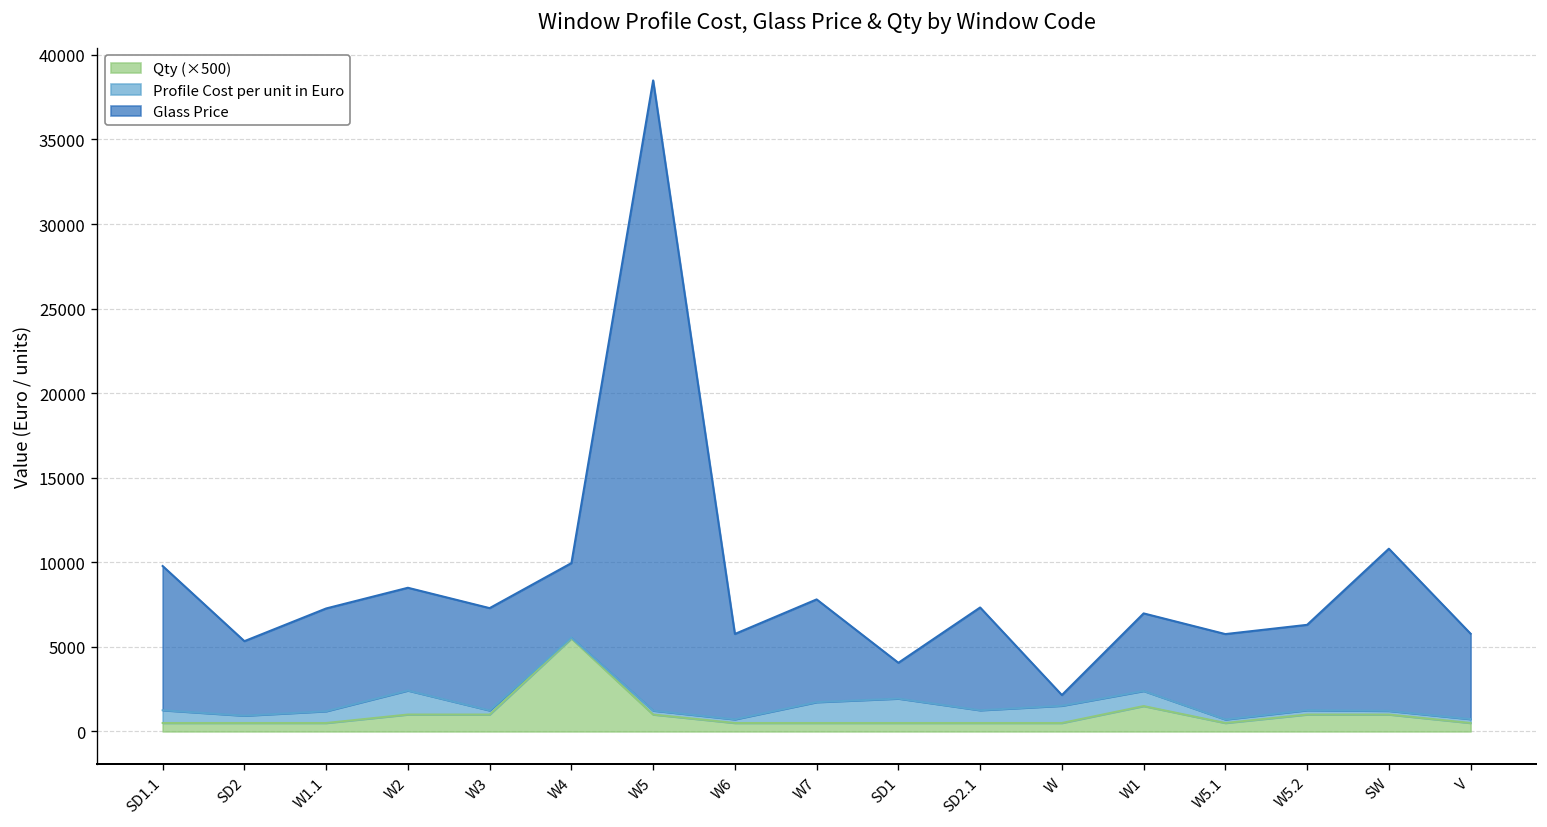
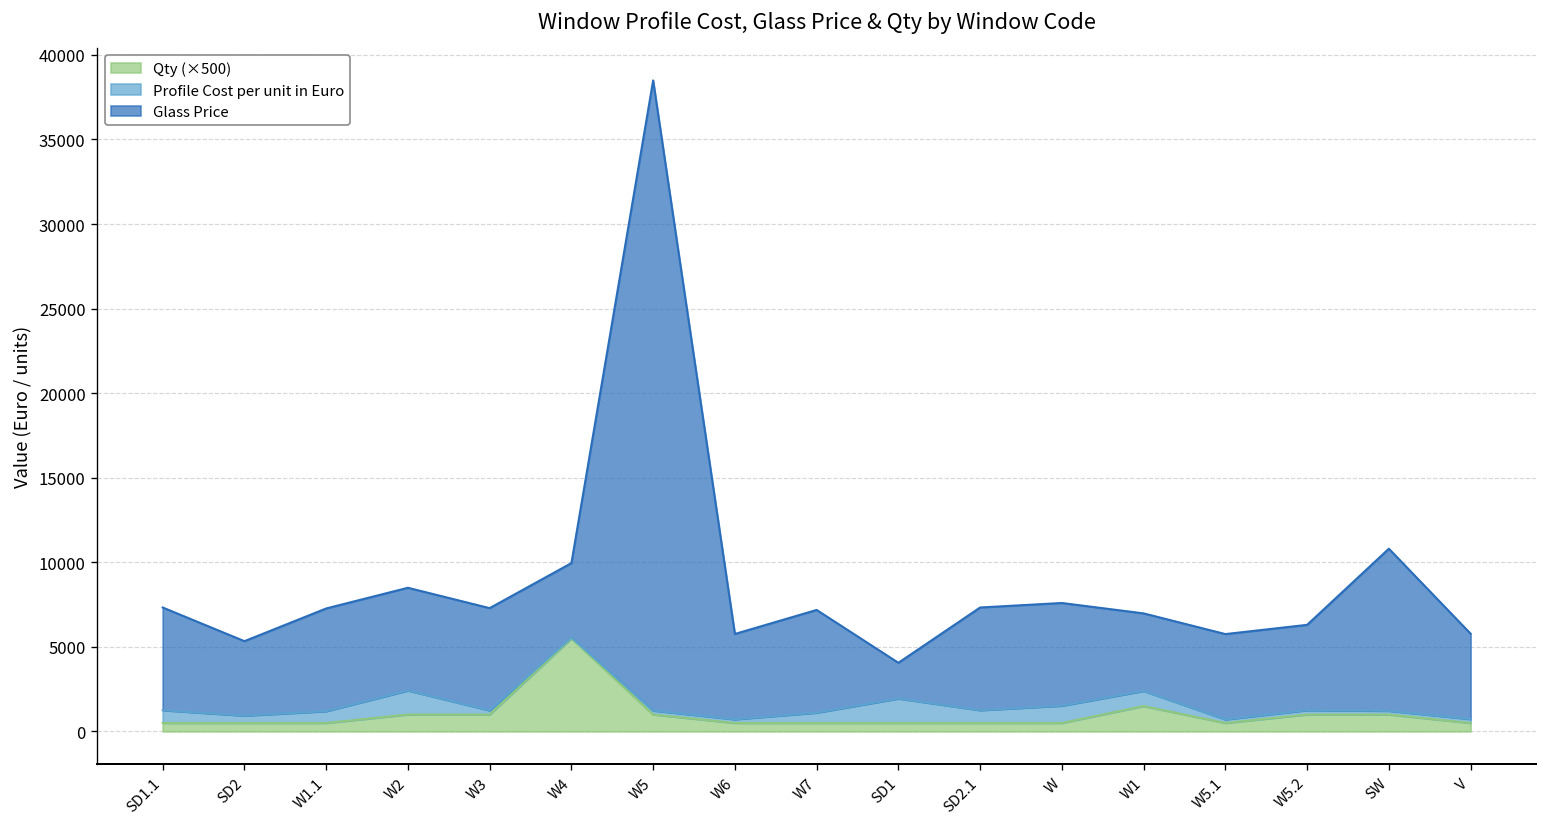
Glass Price, SD1.1: 8500 -> 6100
Profile Cost per unit in Euro, W7: 1200 -> 600
Glass Price, W: 600 -> 6100
